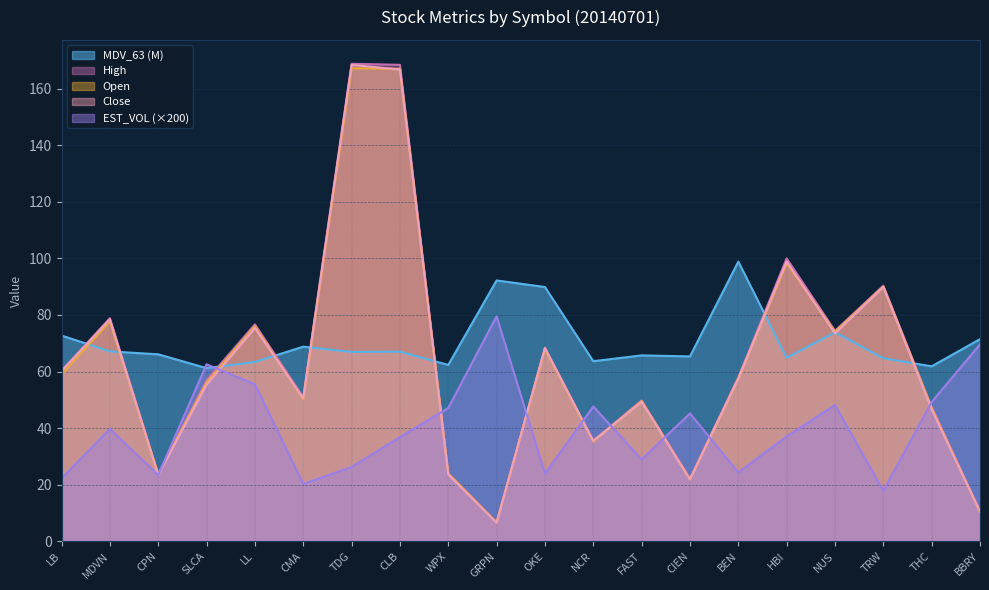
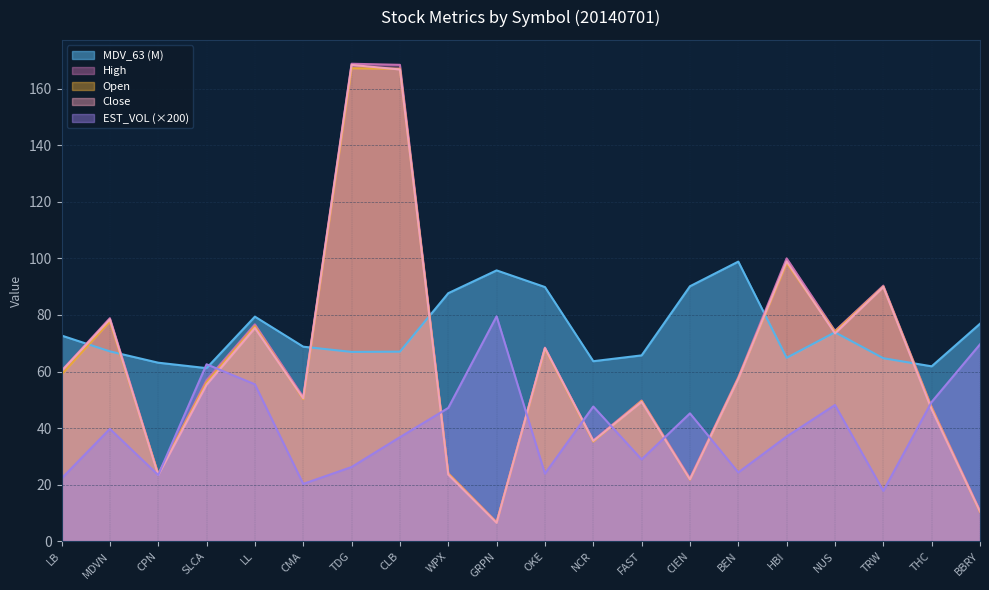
MDV_63 (M), CPN: 66 -> 63
MDV_63 (M), LL: 63 -> 79
MDV_63 (M), WPX: 62 -> 88
MDV_63 (M), GRPN: 92 -> 96
MDV_63 (M), CIEN: 65 -> 90
MDV_63 (M), BBRY: 71 -> 77
